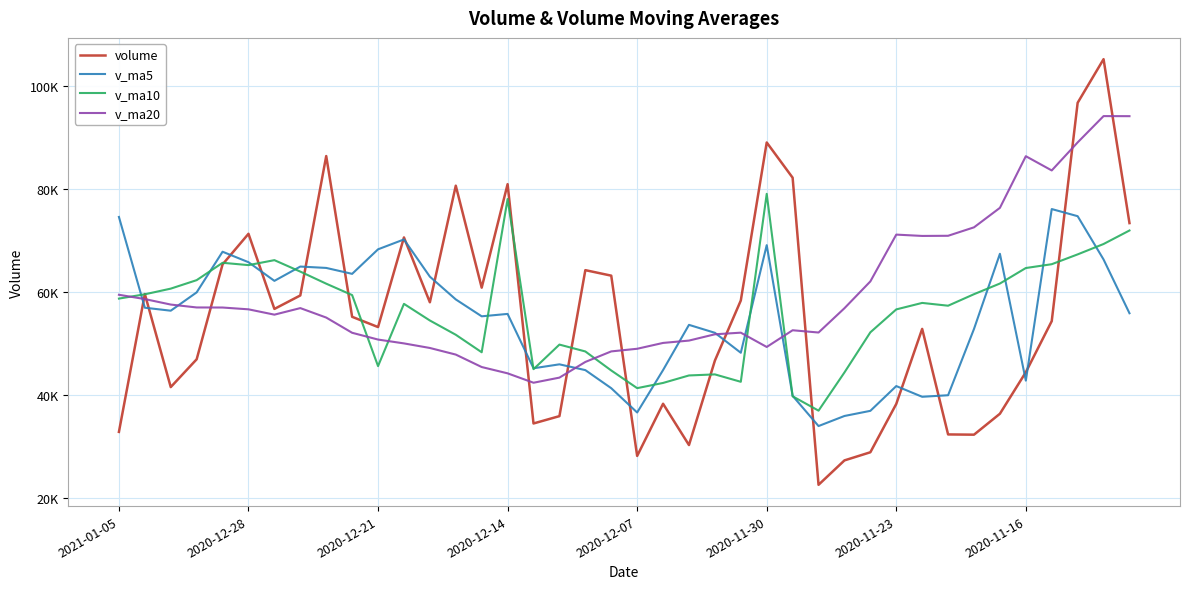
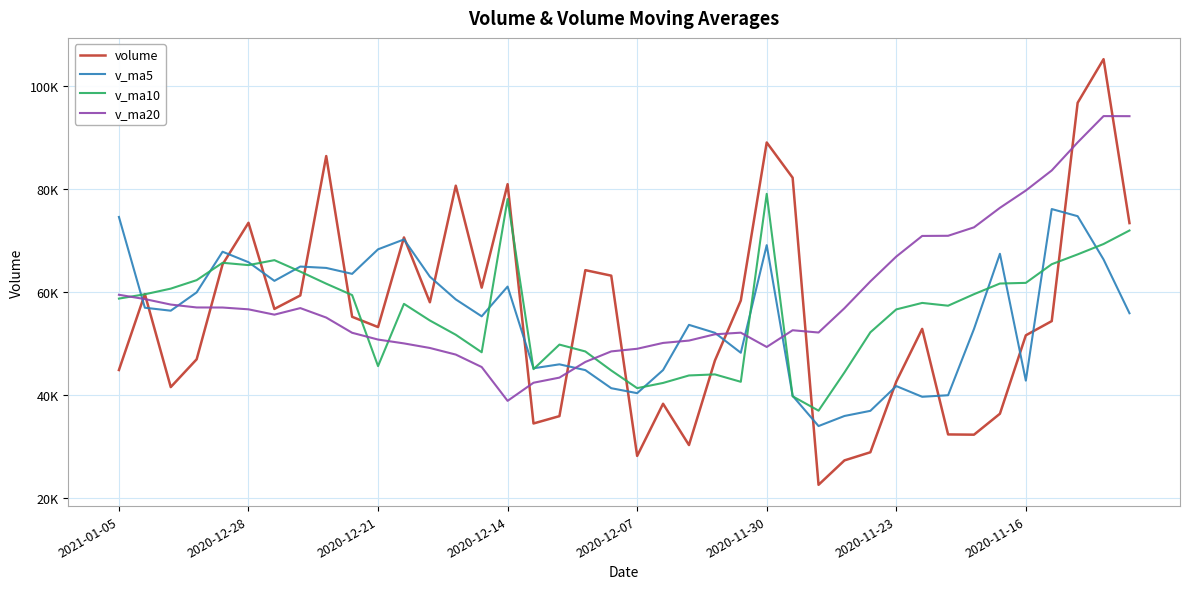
volume, 2021-01-05: 33000 -> 45000
volume, 2020-12-28: 71000 -> 74000
v_ma5, 2020-12-14: 56000 -> 61000
v_ma20, 2020-12-14: 44000 -> 39000
v_ma5, 2020-12-07: 37000 -> 40000
volume, 2020-11-23: 38000 -> 43000
v_ma20, 2020-11-23: 71000 -> 67000
volume, 2020-11-16: 45000 -> 52000
v_ma10, 2020-11-16: 65000 -> 62000
v_ma20, 2020-11-16: 86000 -> 80000
